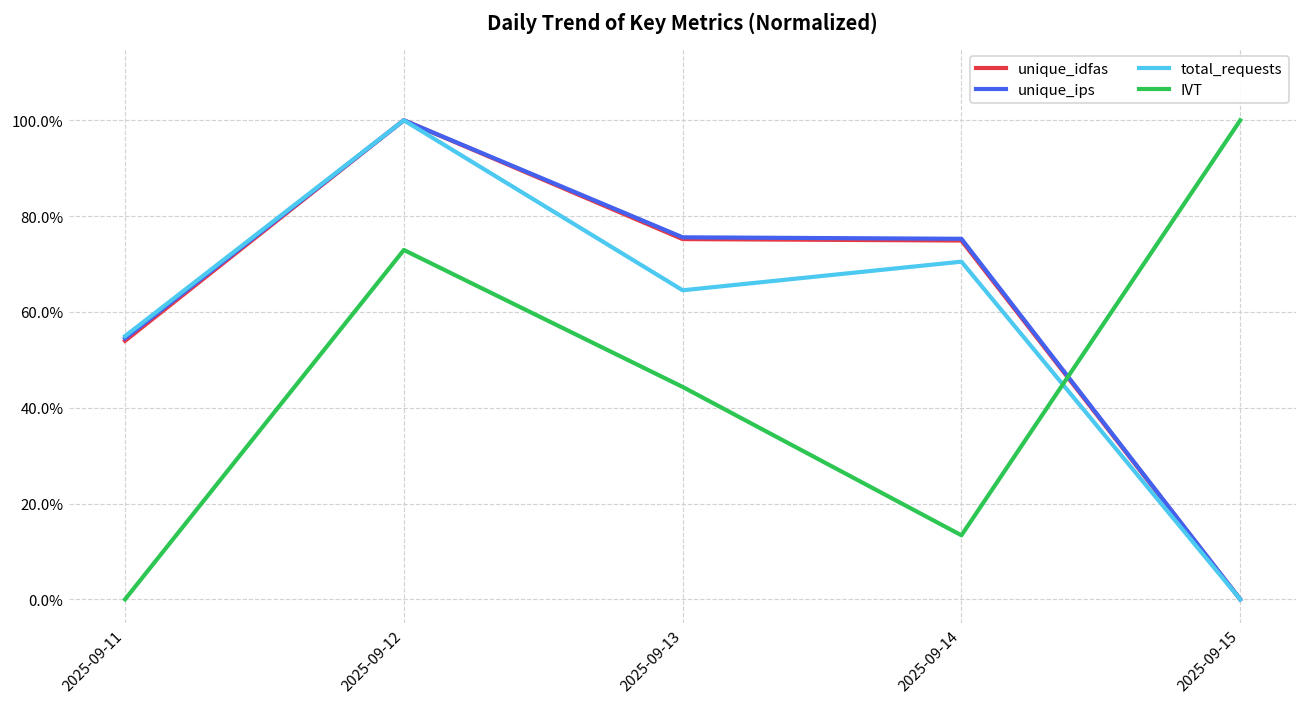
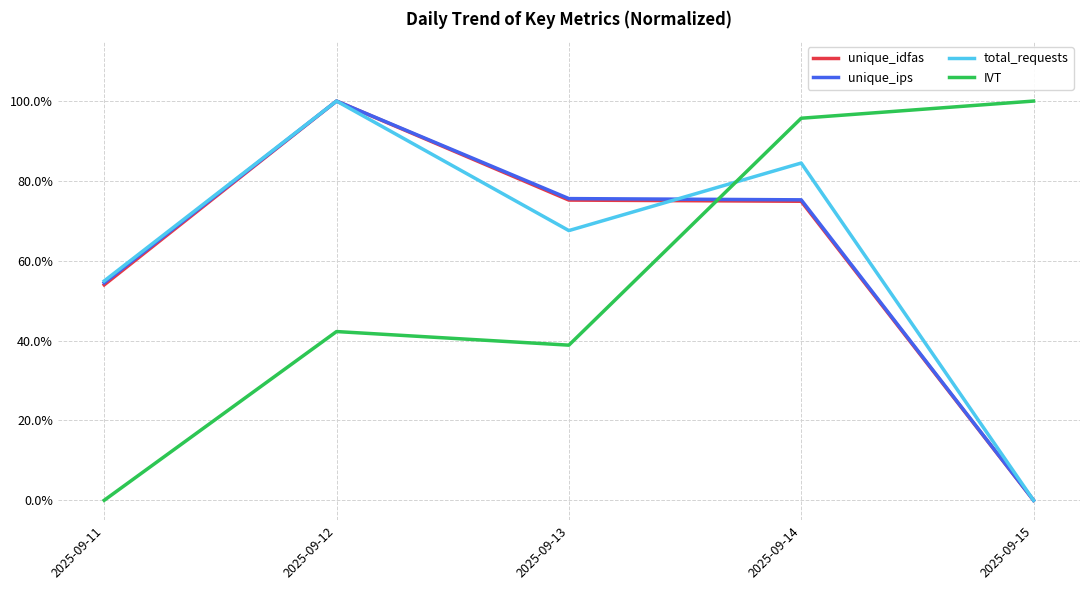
IVT, 2025-09-12: 73% -> 42%
total_requests, 2025-09-13: 65% -> 68%
IVT, 2025-09-13: 44% -> 39%
total_requests, 2025-09-14: 70% -> 84%
IVT, 2025-09-14: 13% -> 96%
